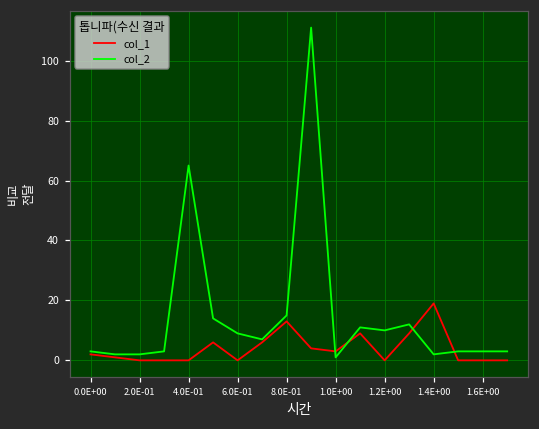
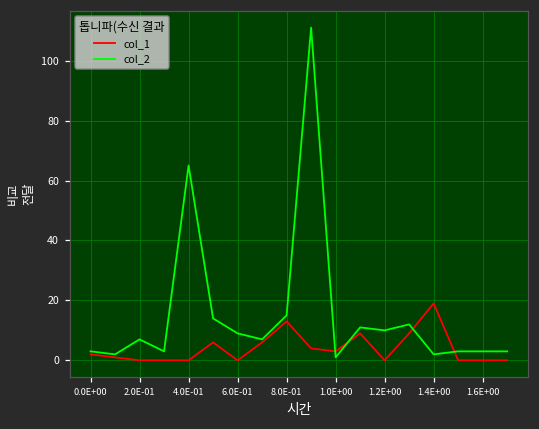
col_2, 2.0E-01: 2 -> 7
